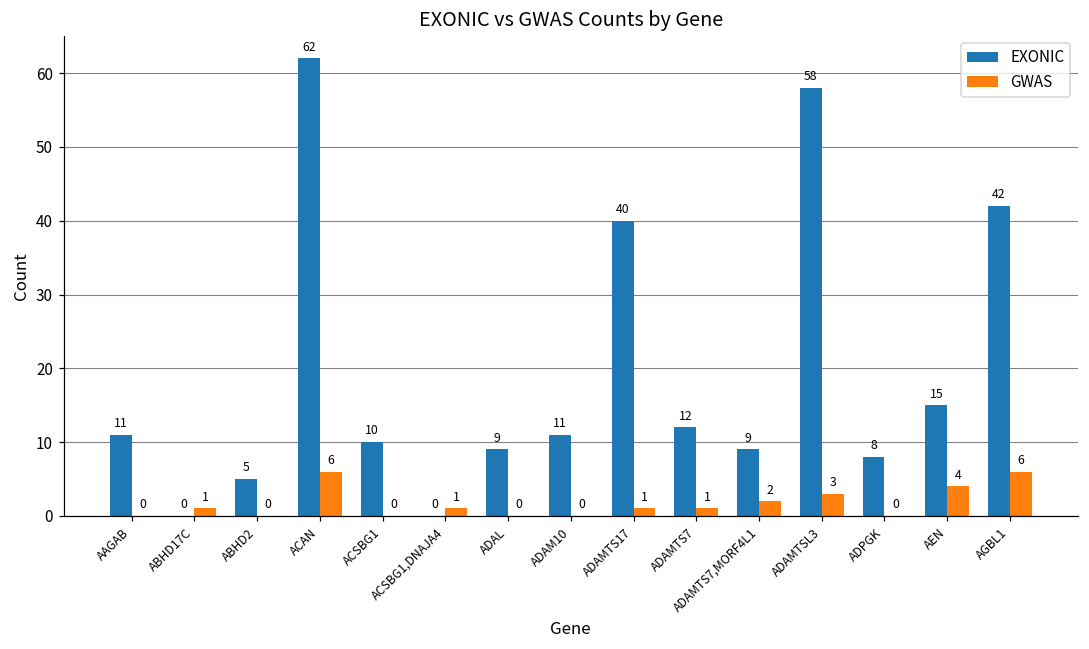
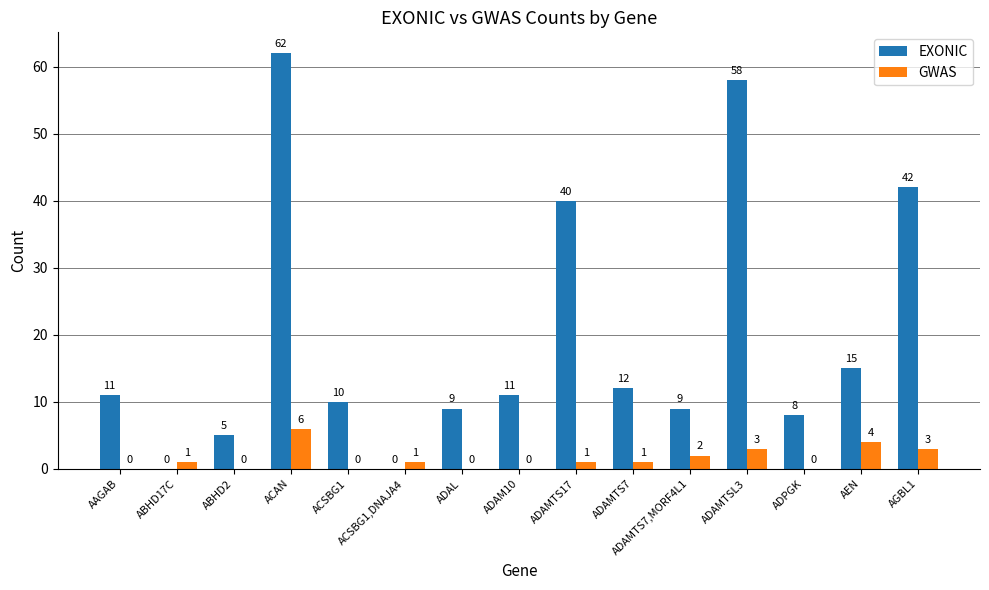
GWAS, AGBL1: 6 -> 3
